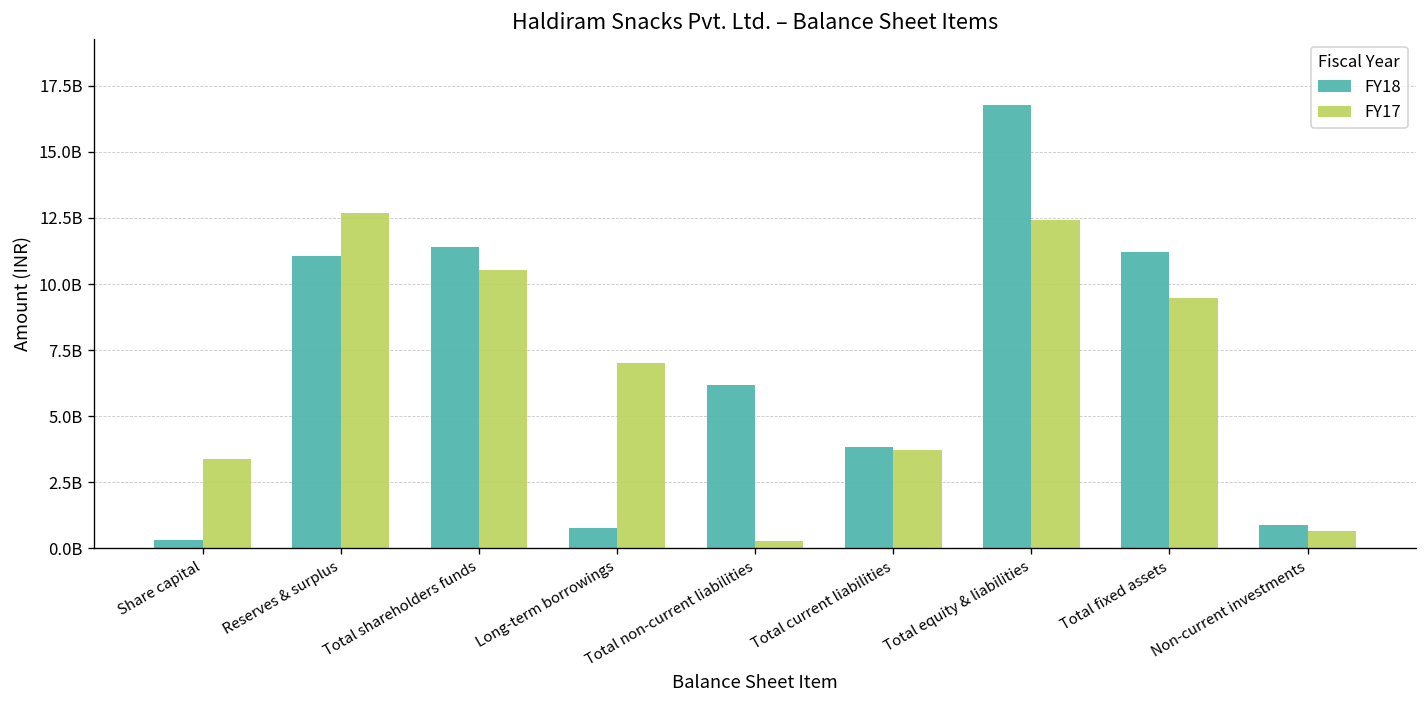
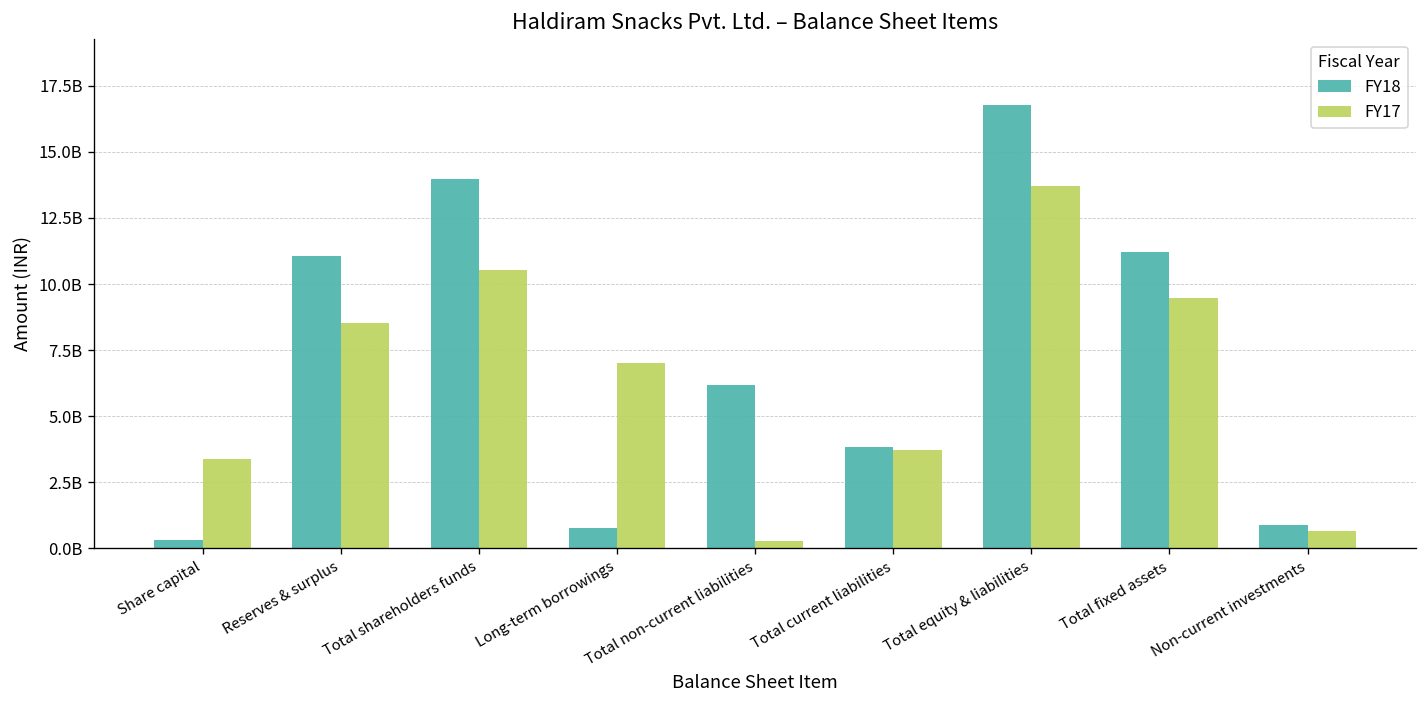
FY17, Reserves & surplus: 12700000000 -> 8500000000
FY18, Total shareholders funds: 11400000000 -> 14000000000
FY17, Total equity & liabilities: 12400000000 -> 13700000000
